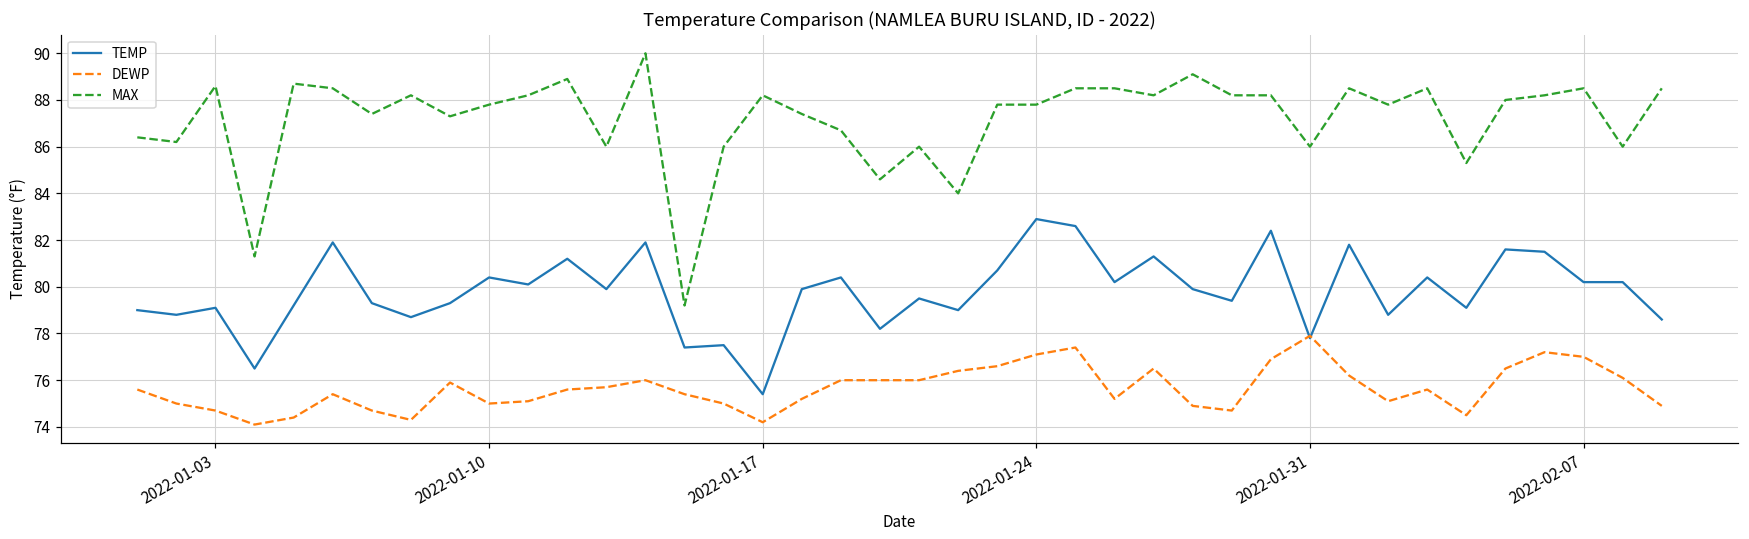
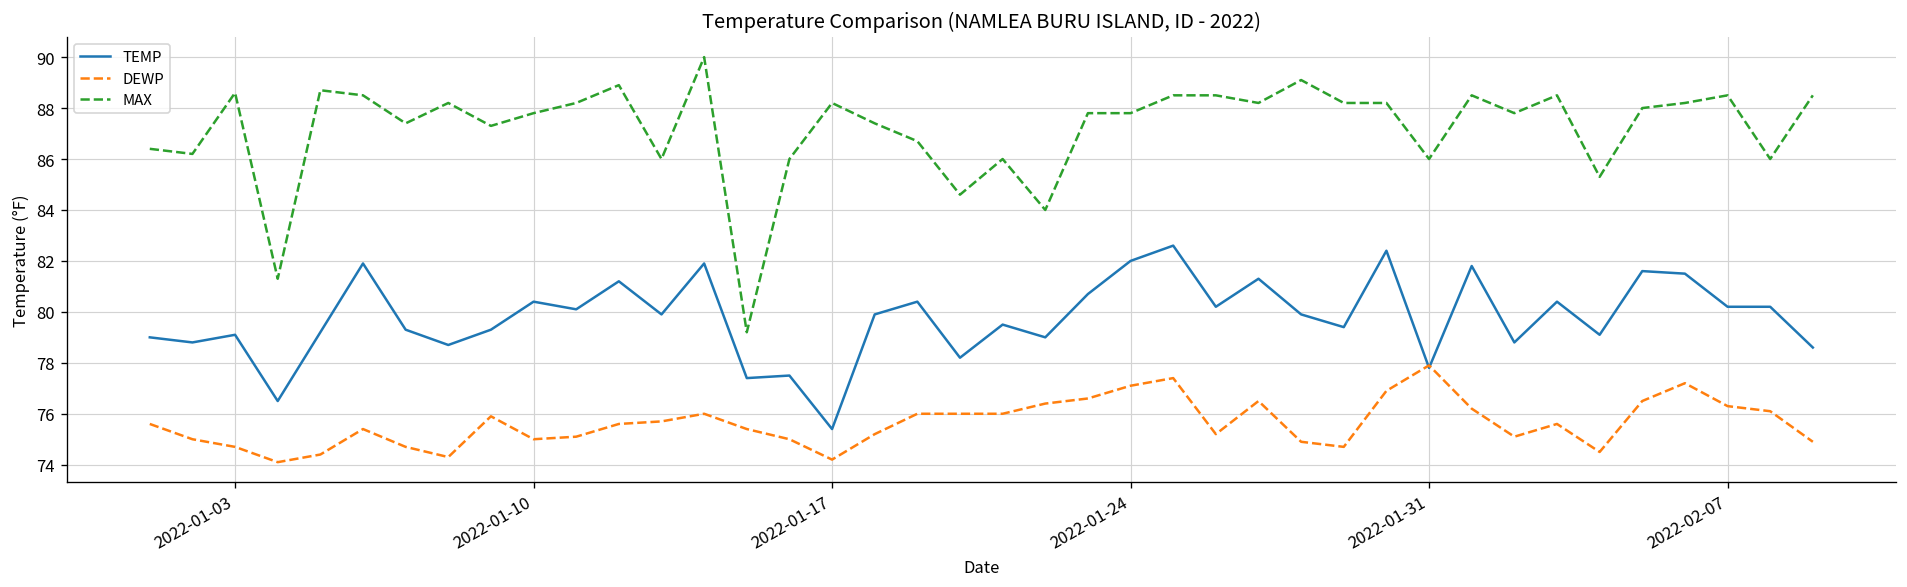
TEMP, 2022-01-24: 82.9 -> 82.0
DEWP, 2022-02-07: 77.0 -> 76.3
